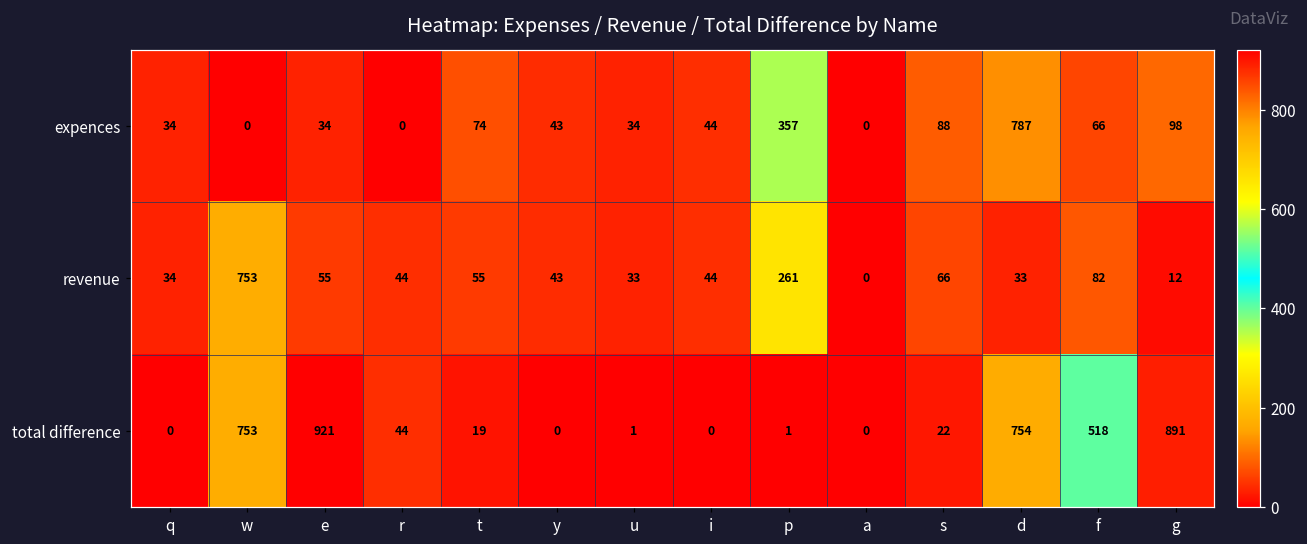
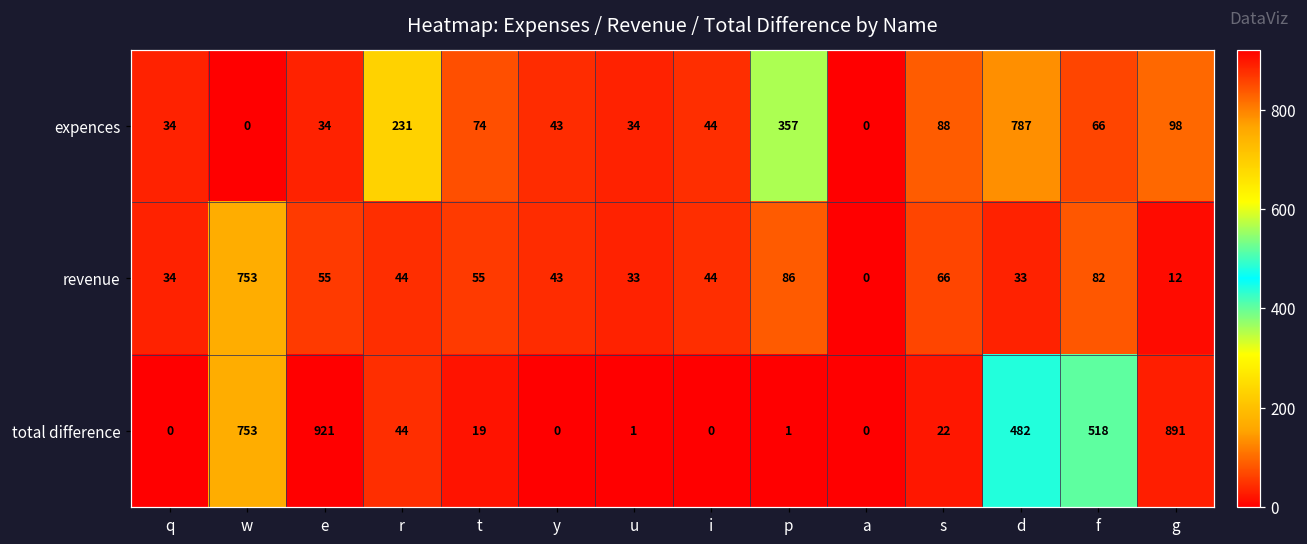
expences, r: 0 -> 231
revenue, p: 261 -> 86
total difference, d: 754 -> 482
